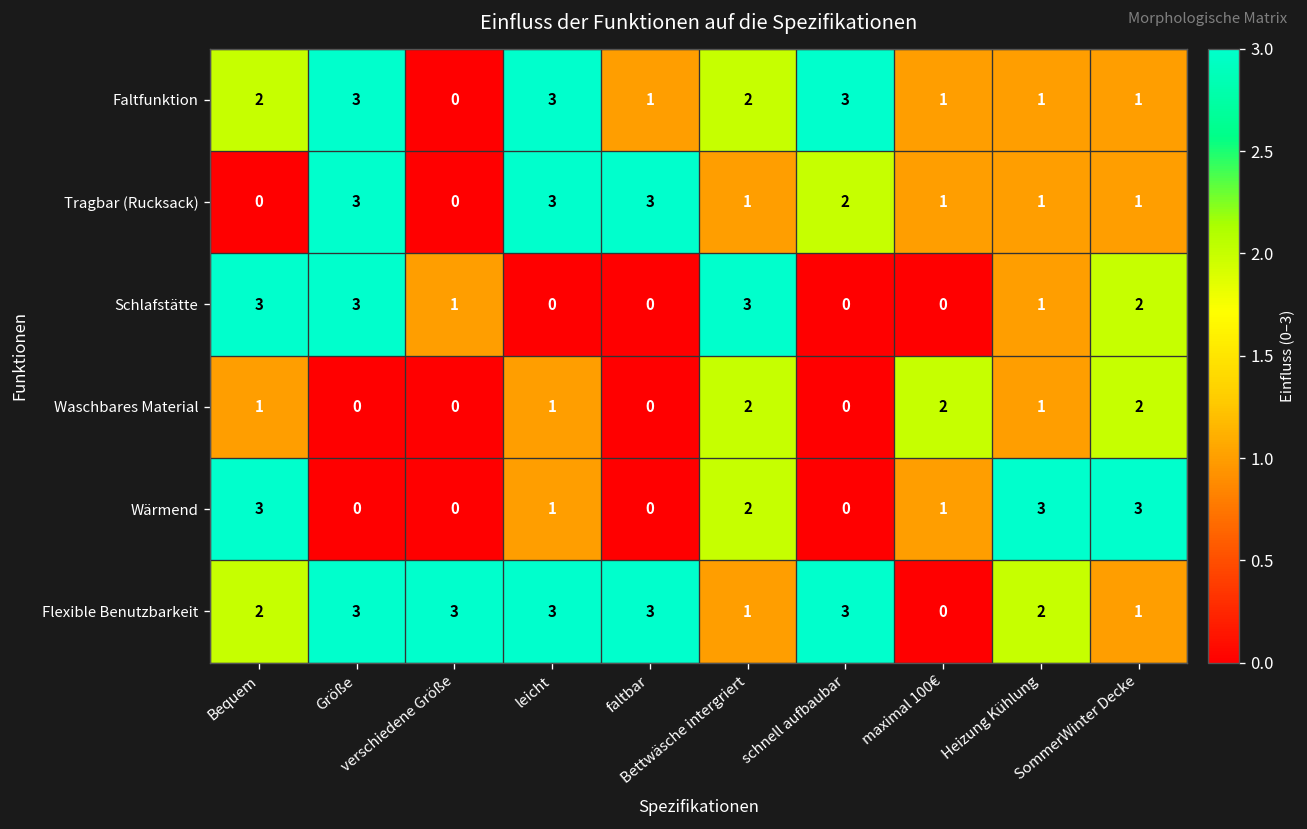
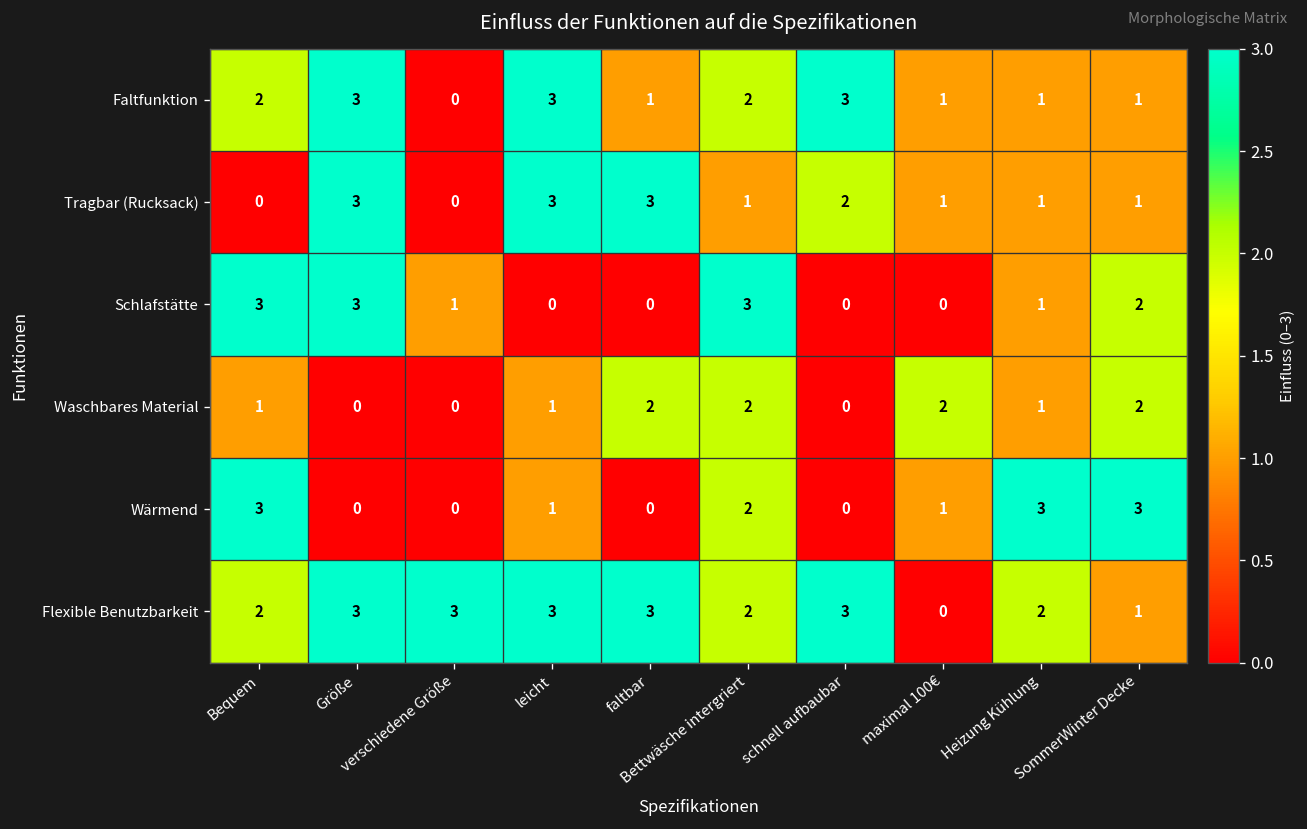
Waschbares Material, faltbar: 0 -> 2
Flexible Benutzbarkeit, Bettwäsche intergriert: 1 -> 2
